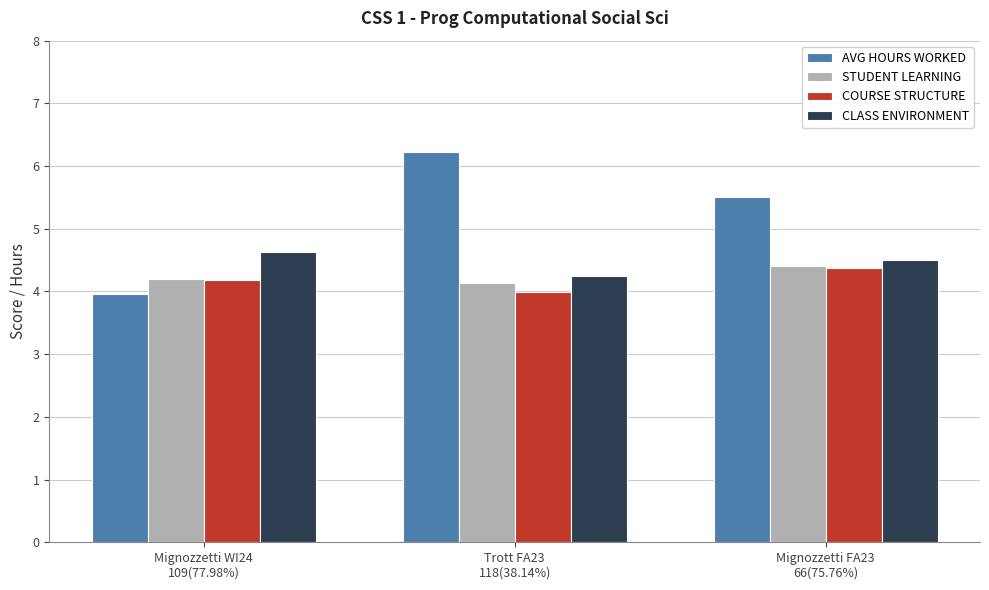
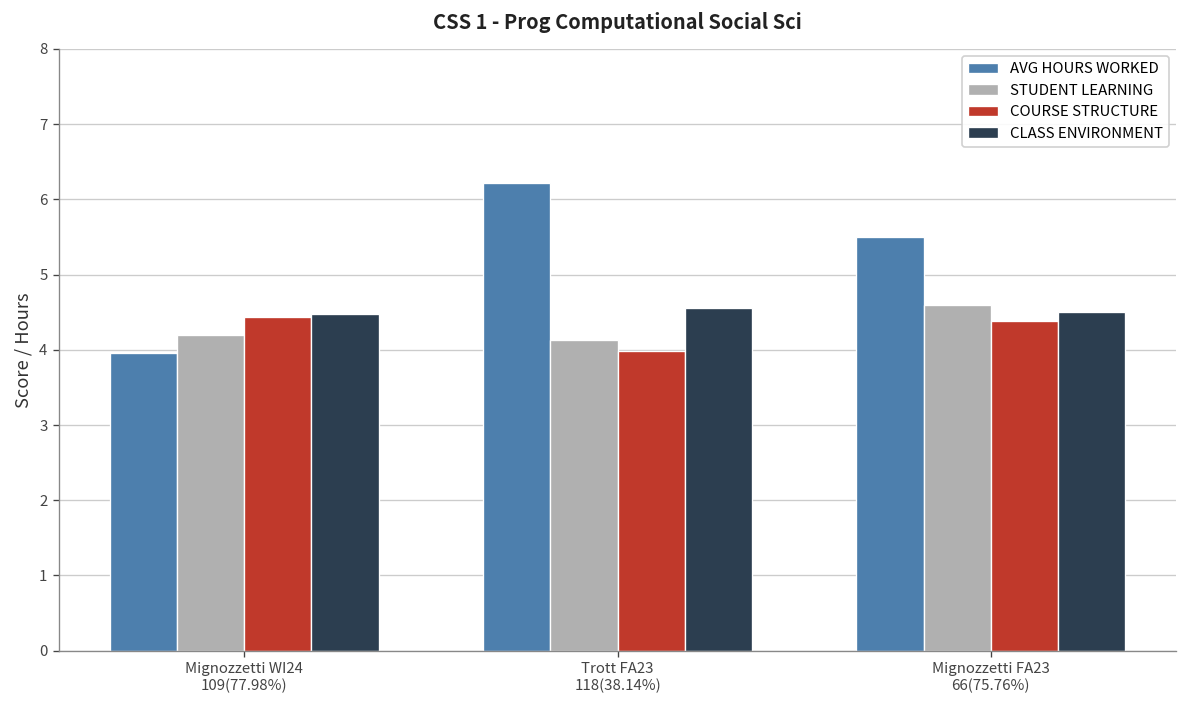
COURSE STRUCTURE, Mignozzetti WI24 109(77.98%): 4.2 -> 4.4
CLASS ENVIRONMENT, Mignozzetti WI24 109(77.98%): 4.6 -> 4.5
CLASS ENVIRONMENT, Trott FA23 118(38.14%): 4.3 -> 4.6
STUDENT LEARNING, Mignozzetti FA23 66(75.76%): 4.4 -> 4.6
